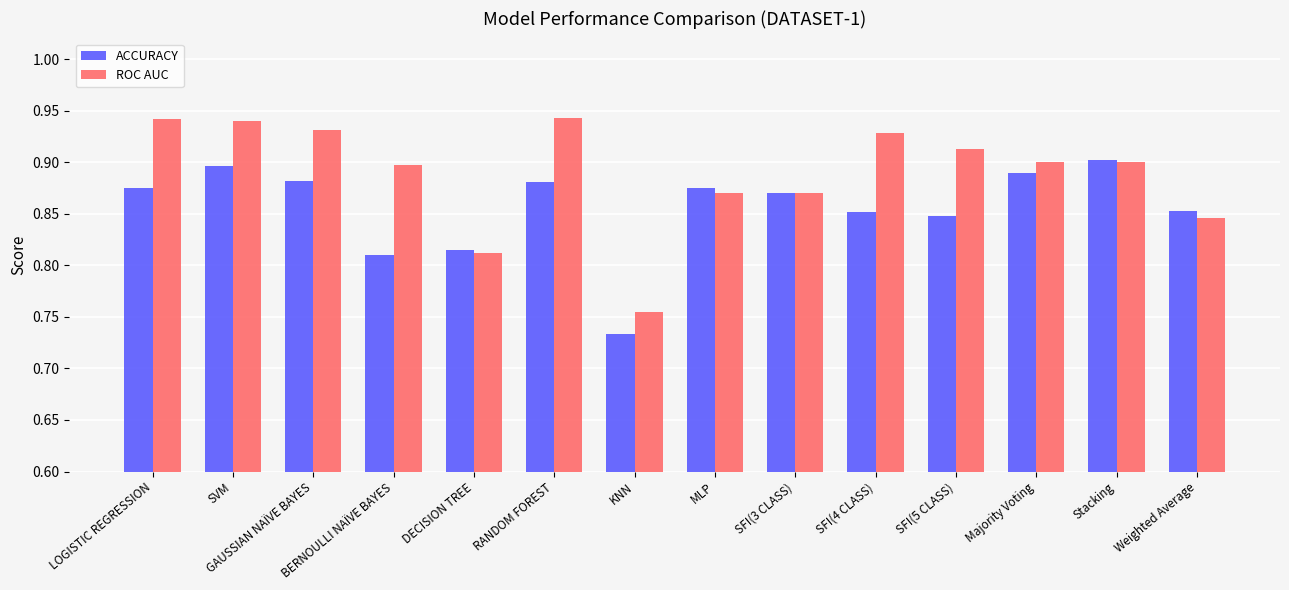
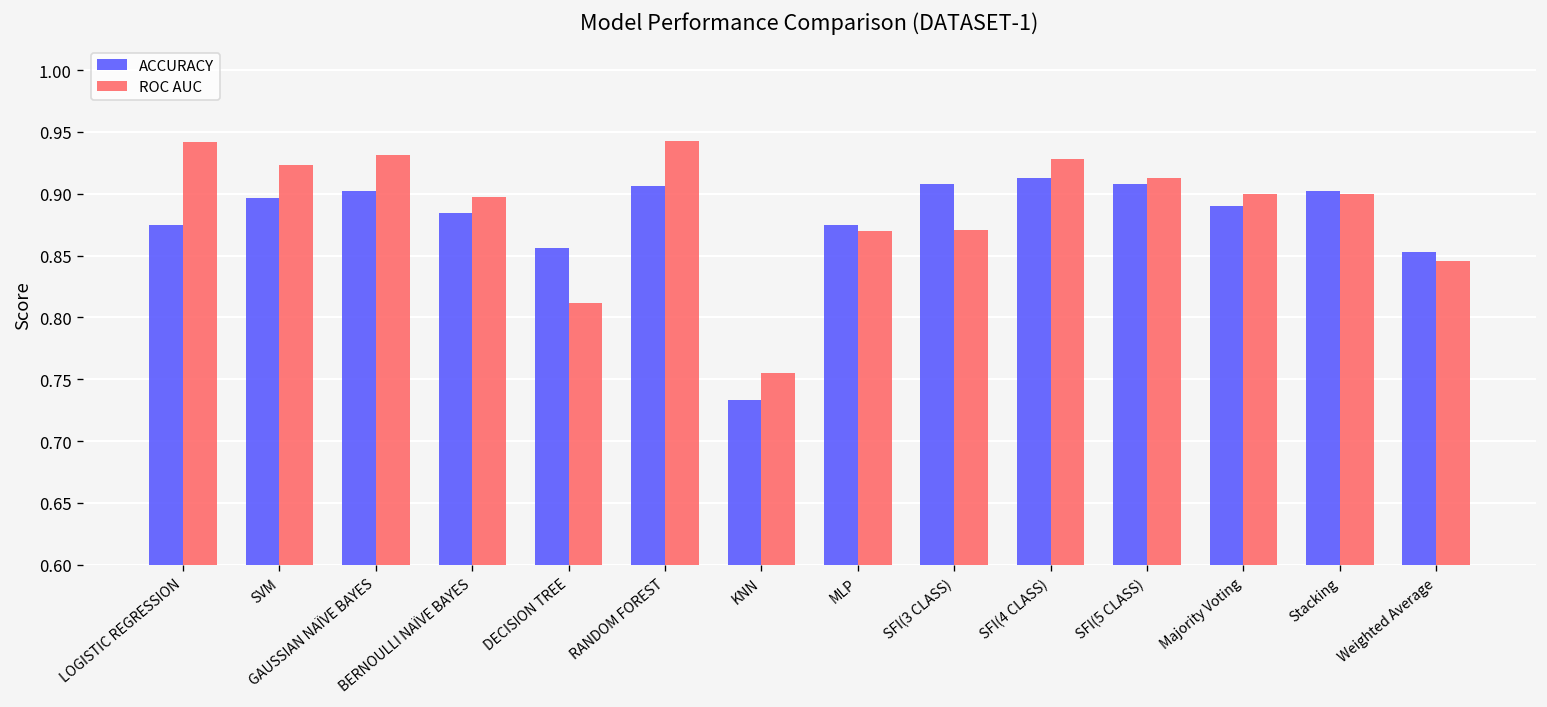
ROC AUC, SVM: 0.940 -> 0.923
ACCURACY, GAUSSIAN NAÏVE BAYES: 0.882 -> 0.902
ACCURACY, BERNOULLI NAÏVE BAYES: 0.810 -> 0.884
ACCURACY, DECISION TREE: 0.815 -> 0.856
ACCURACY, RANDOM FOREST: 0.880 -> 0.906
ACCURACY, SFI(3 CLASS): 0.871 -> 0.908
ACCURACY, SFI(4 CLASS): 0.852 -> 0.913
ACCURACY, SFI(5 CLASS): 0.848 -> 0.908
